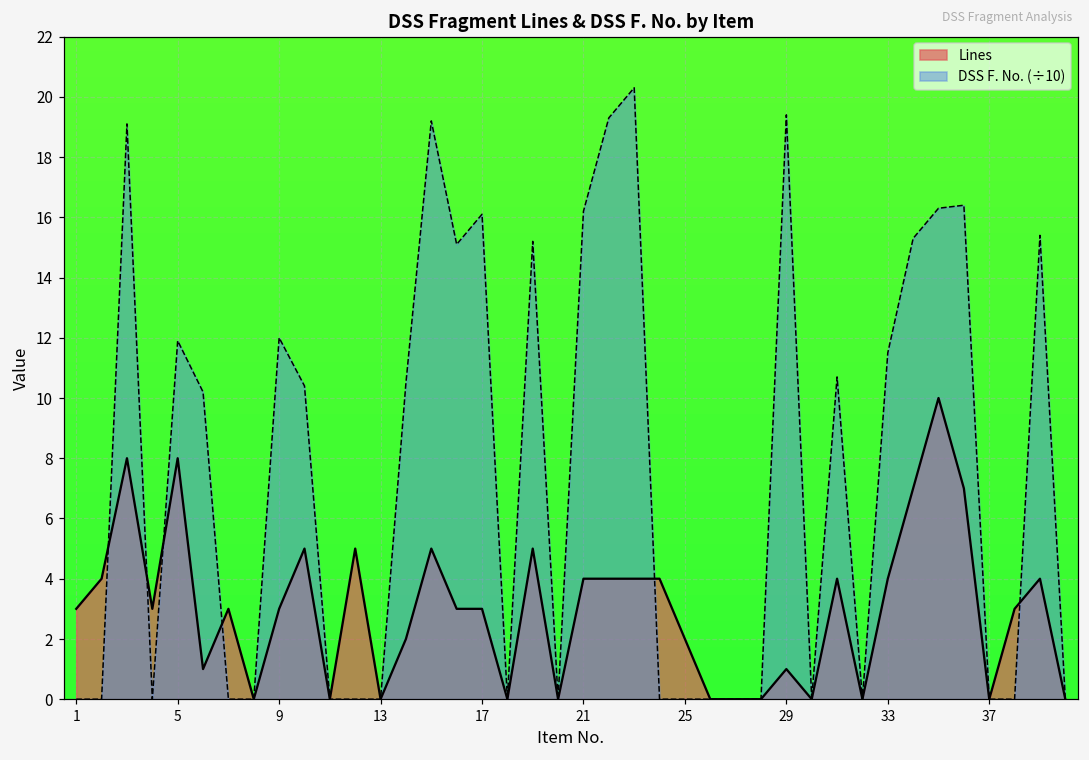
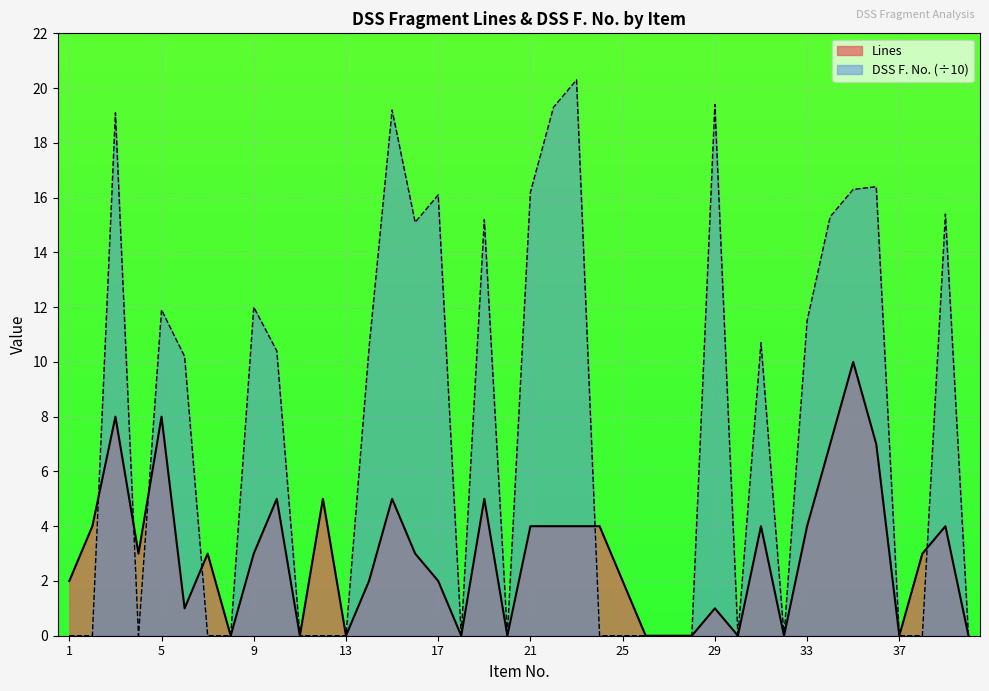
Lines, 1: 3 -> 2
Lines, 17: 3 -> 2
